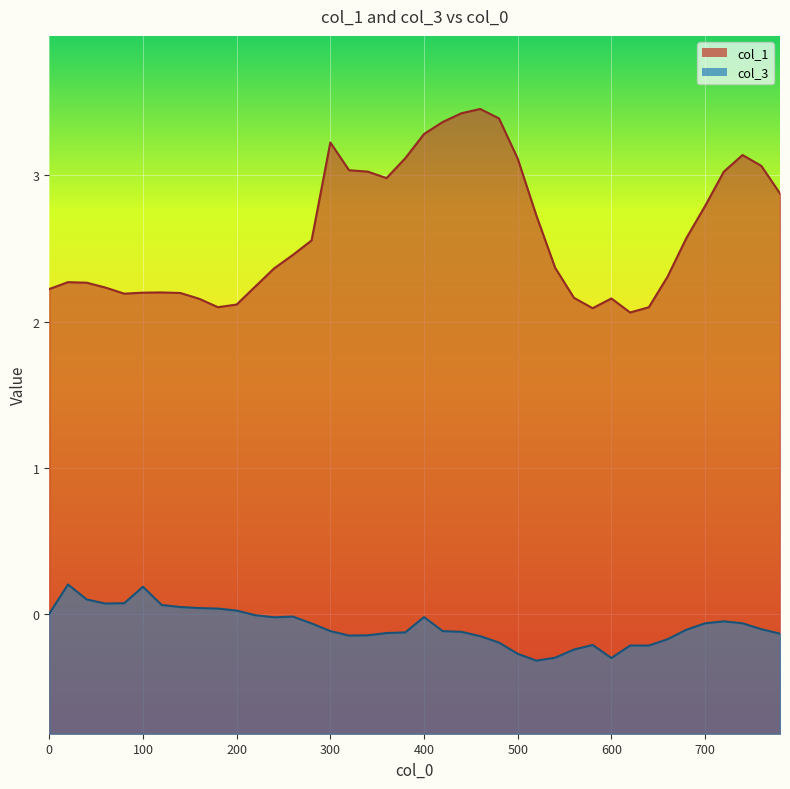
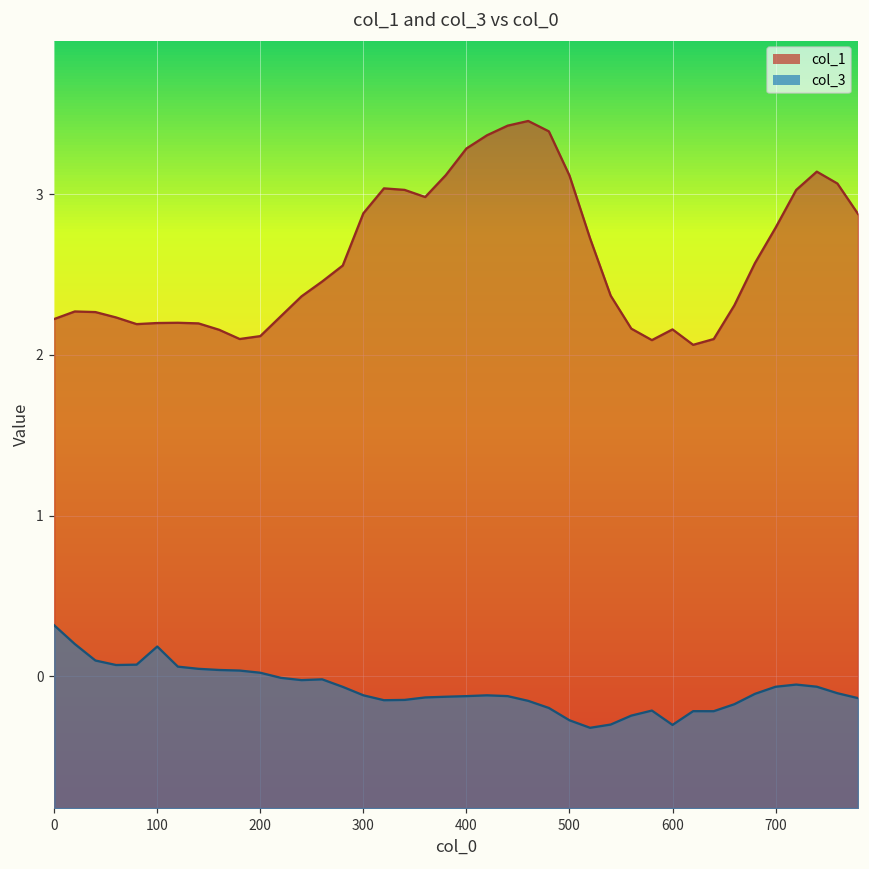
col_3, 0: 0.00 -> 0.32
col_1, 300: 3.23 -> 2.88
col_3, 400: -0.02 -> -0.12
